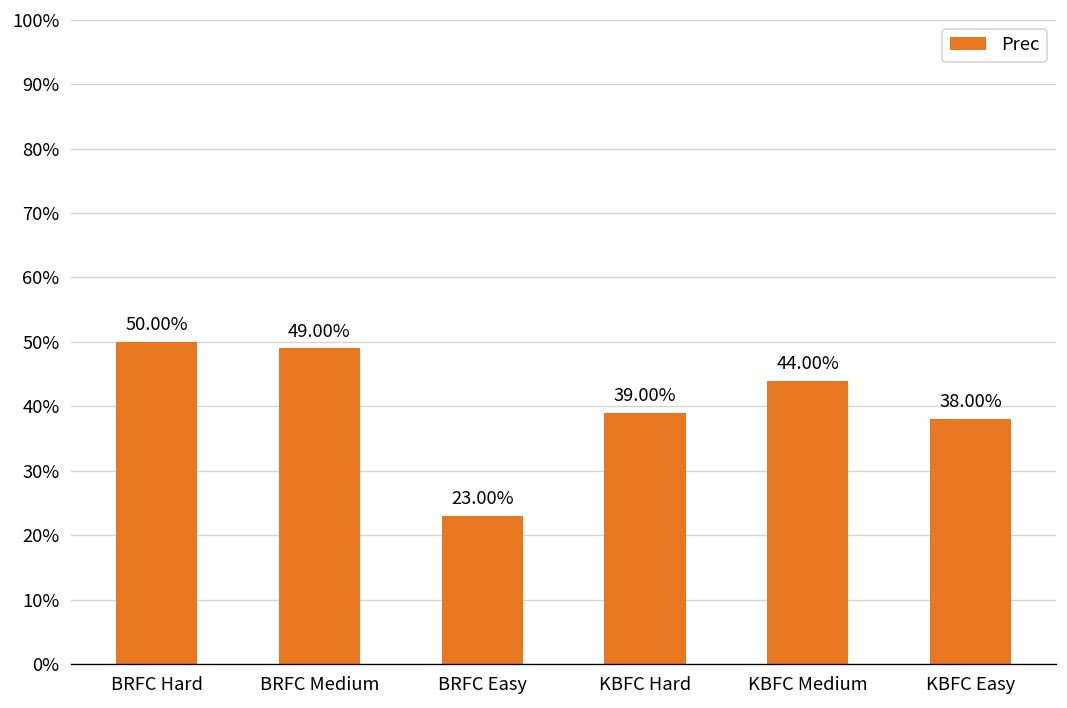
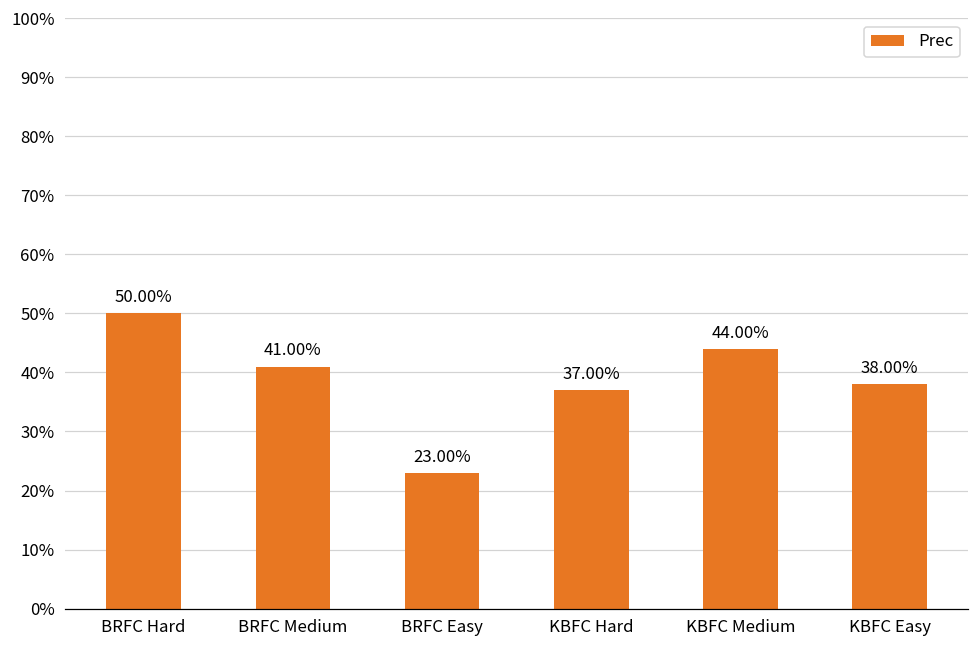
BRFC Medium: 49.00% -> 41.00%
KBFC Hard: 39.00% -> 37.00%
